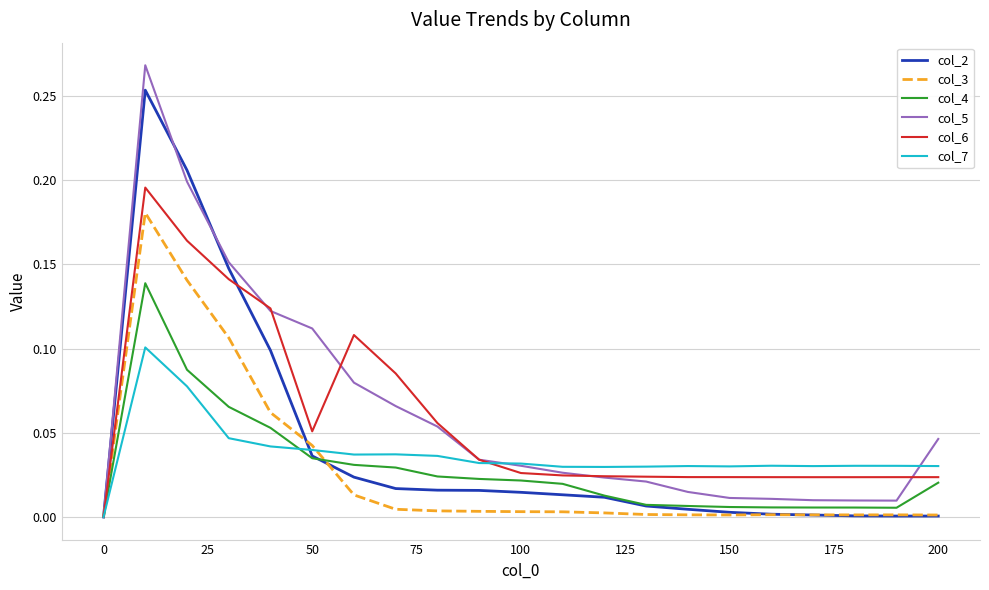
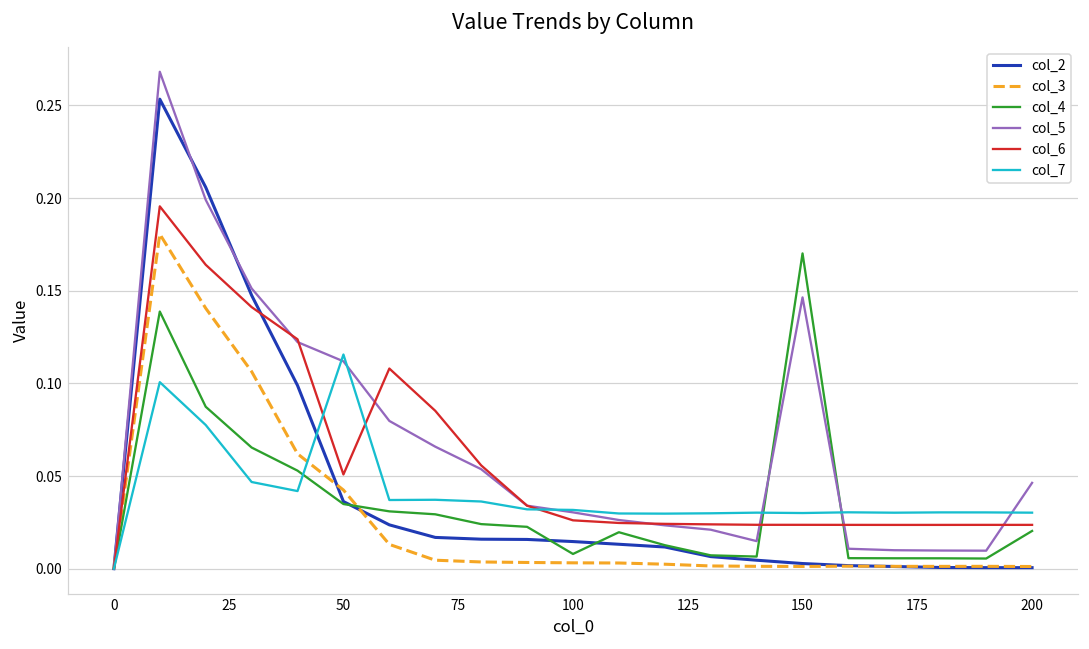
col_7, 50: 0.040 -> 0.116
col_4, 100: 0.022 -> 0.008
col_4, 150: 0.006 -> 0.170
col_5, 150: 0.011 -> 0.146
